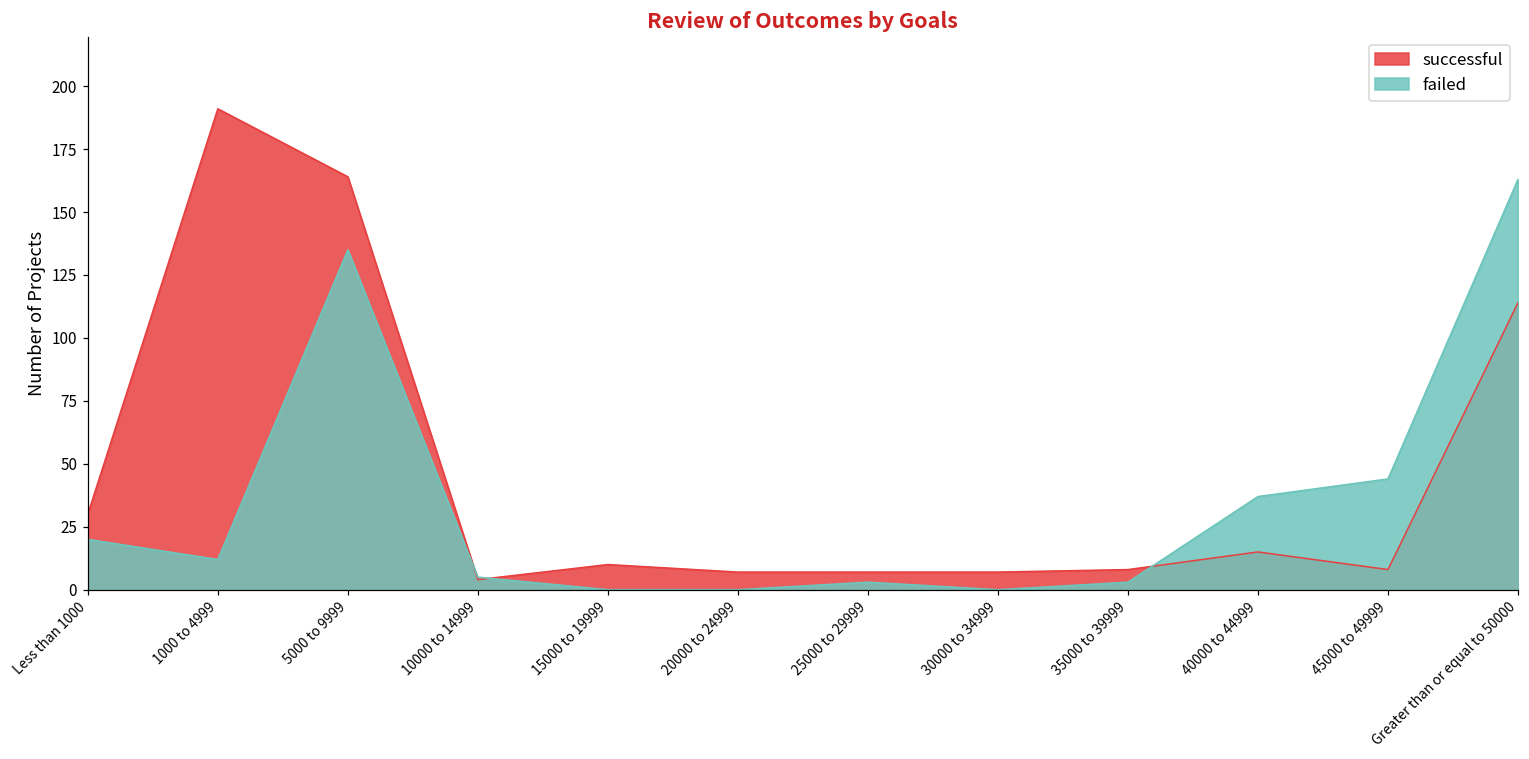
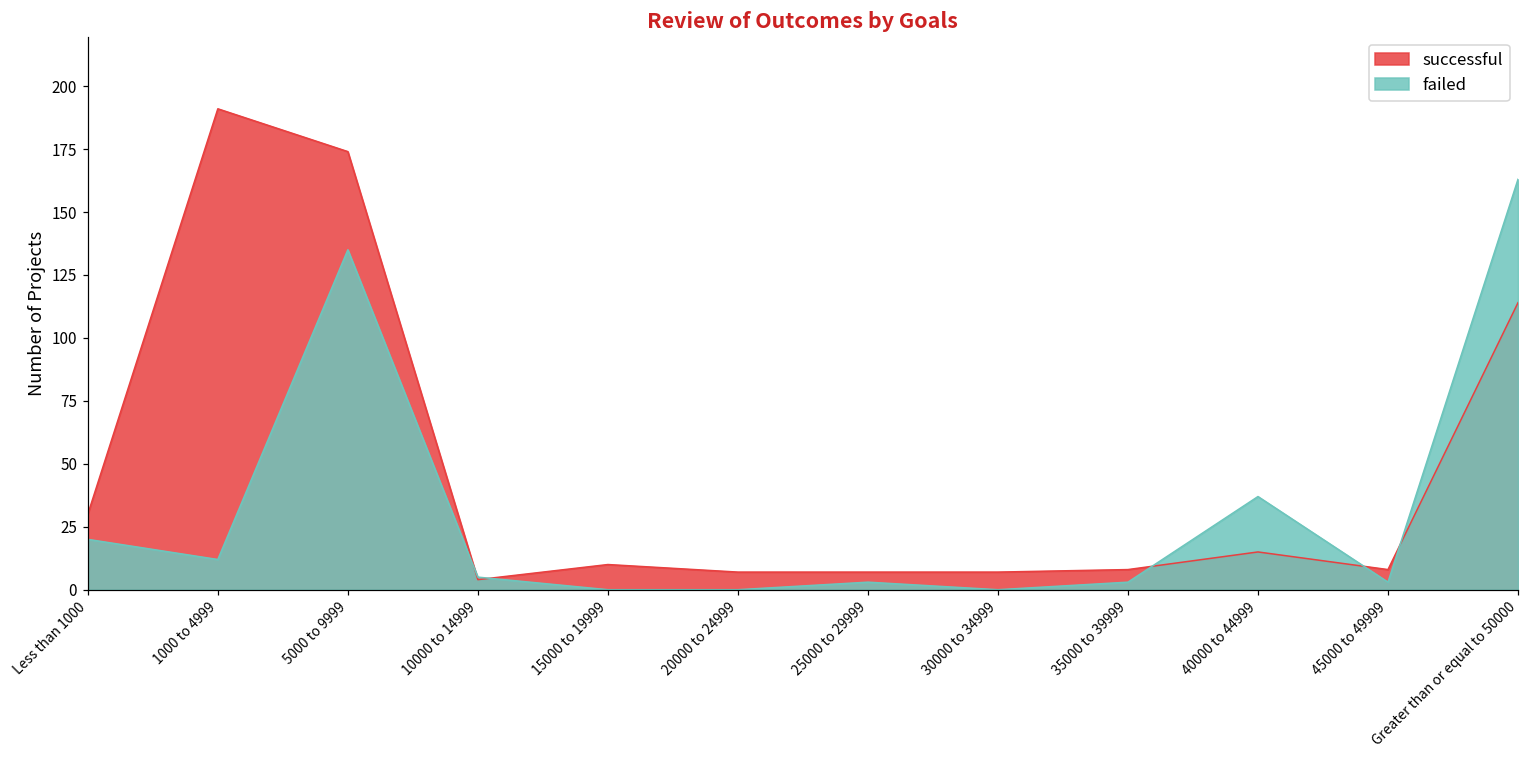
successful, 5000 to 9999: 164 -> 174
failed, 45000 to 49999: 44 -> 3
